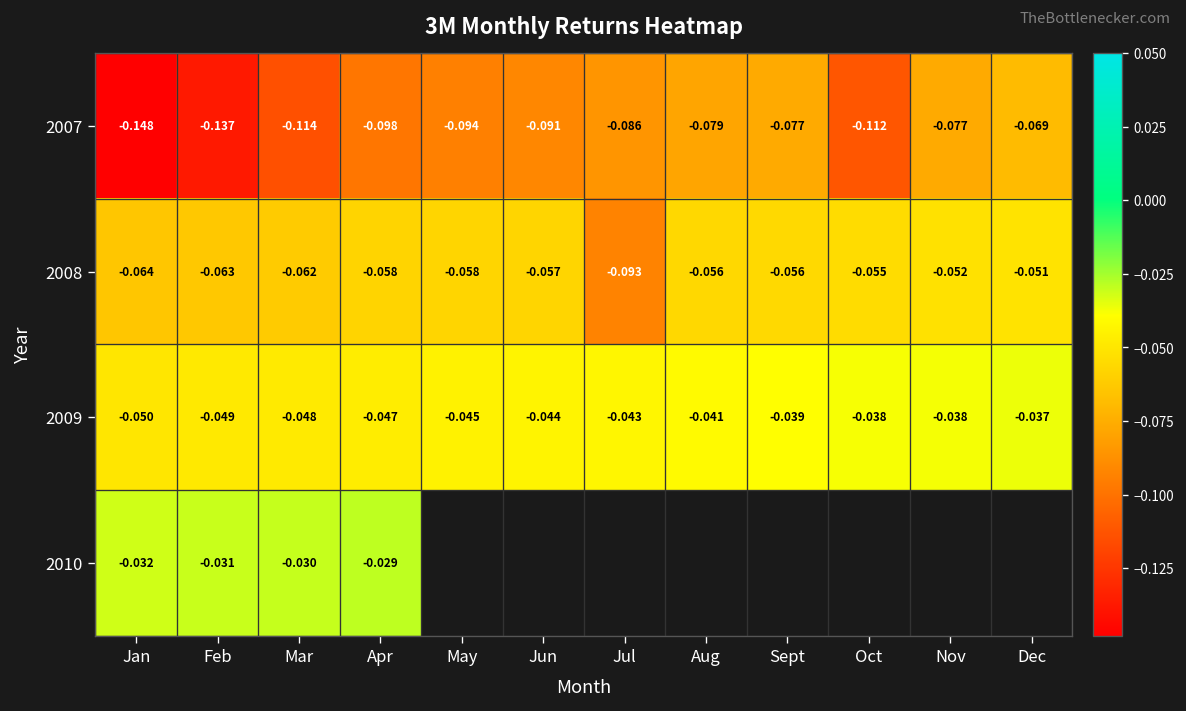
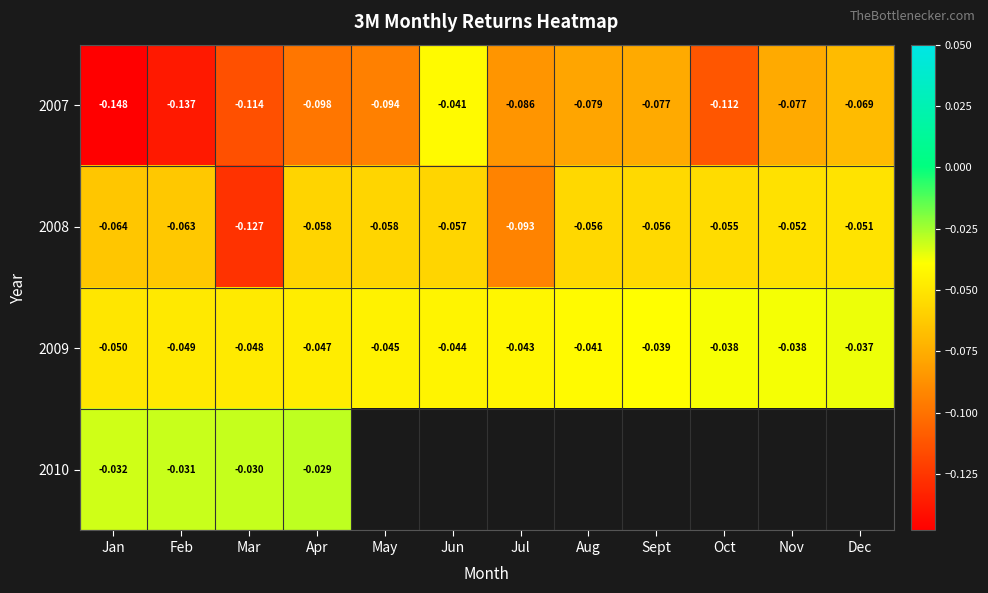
2007, Jun: -0.091 -> -0.041
2008, Mar: -0.062 -> -0.127
